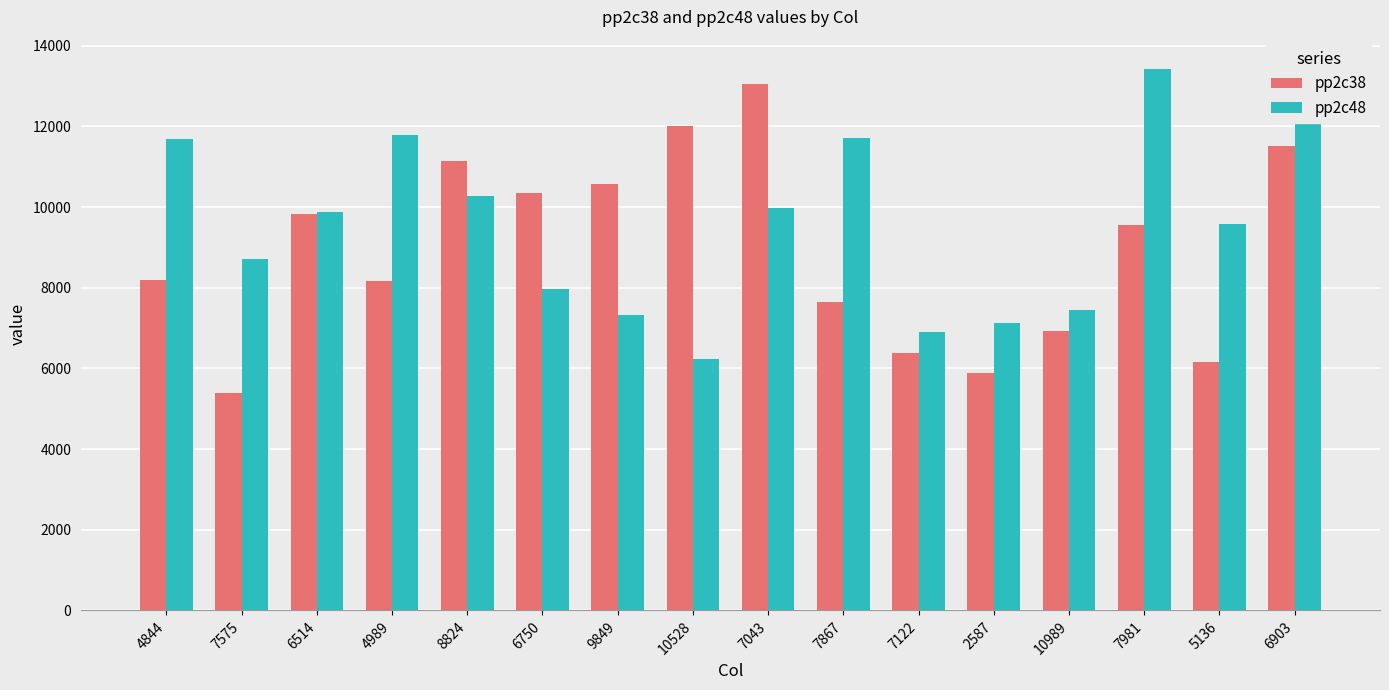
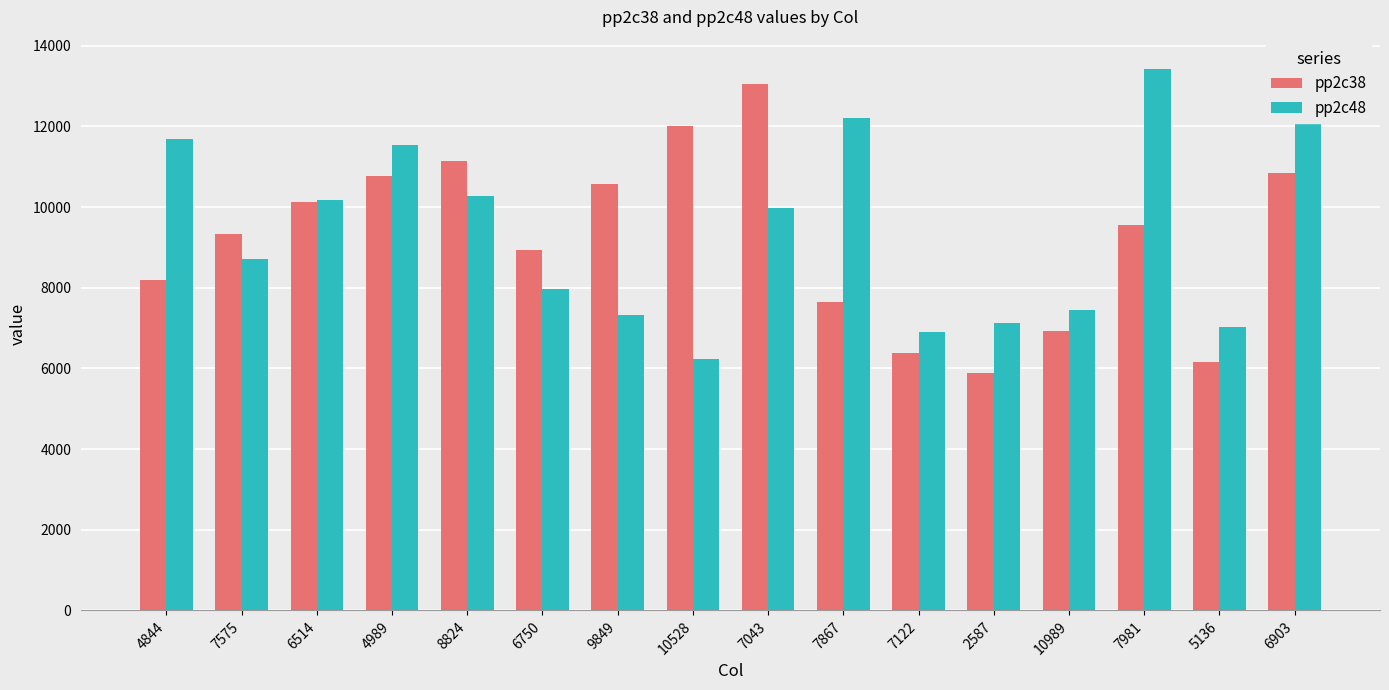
pp2c38, 7575: 5400 -> 9300
pp2c38, 6514: 9800 -> 10100
pp2c48, 6514: 9900 -> 10200
pp2c38, 4989: 8200 -> 10800
pp2c48, 4989: 11800 -> 11600
pp2c38, 6750: 10300 -> 8900
pp2c48, 7867: 11700 -> 12200
pp2c48, 5136: 9600 -> 7000
pp2c38, 6903: 11500 -> 10800
